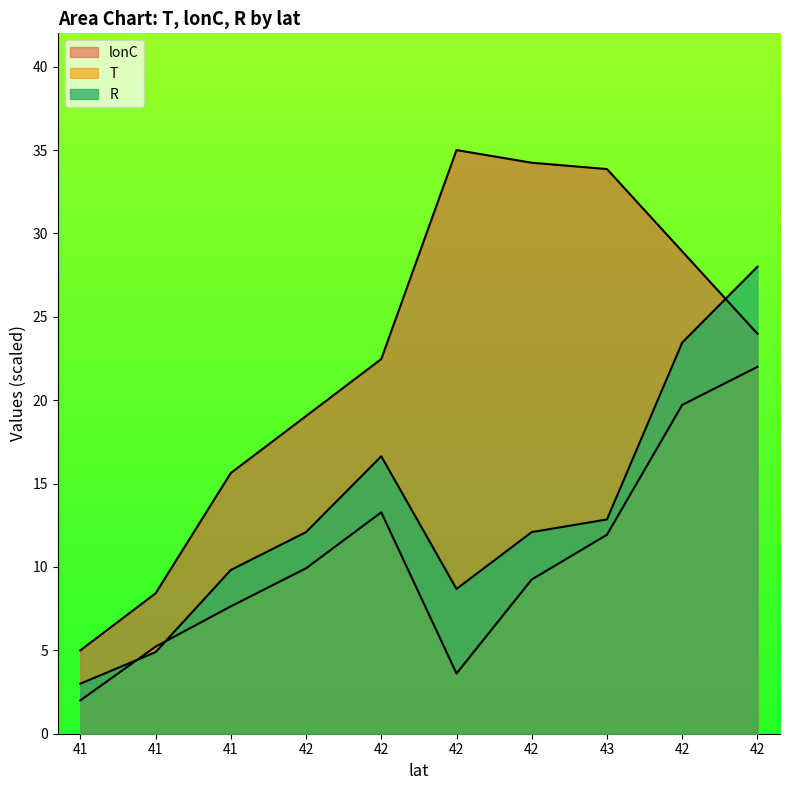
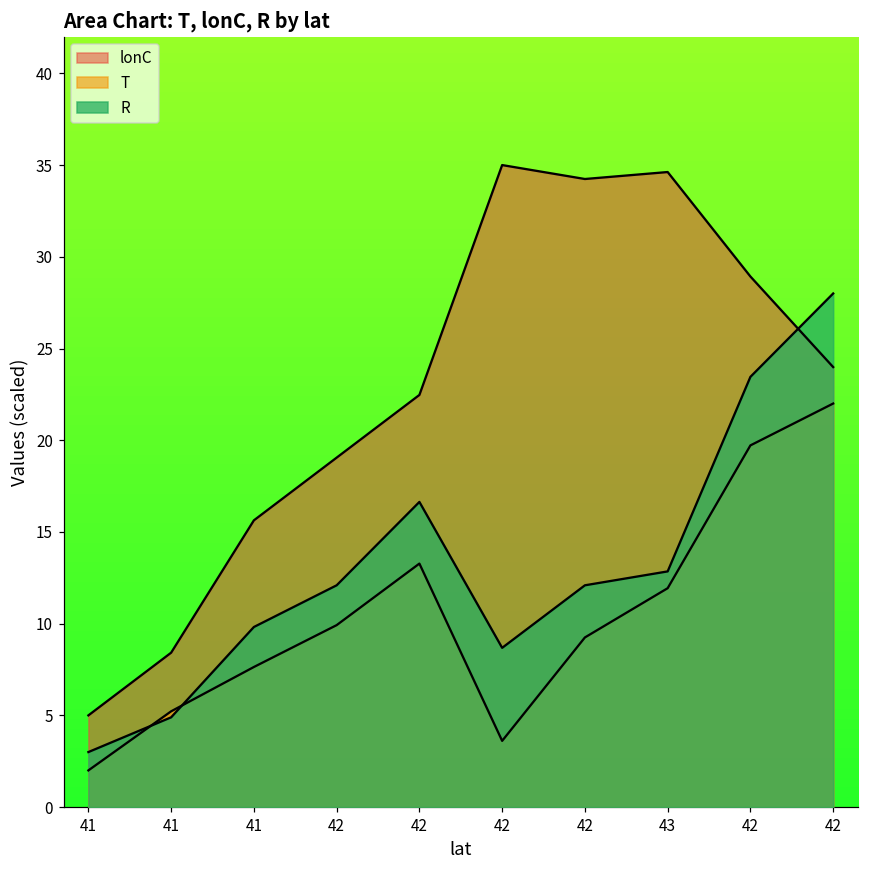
lonC, 43: 33.9 -> 34.6
